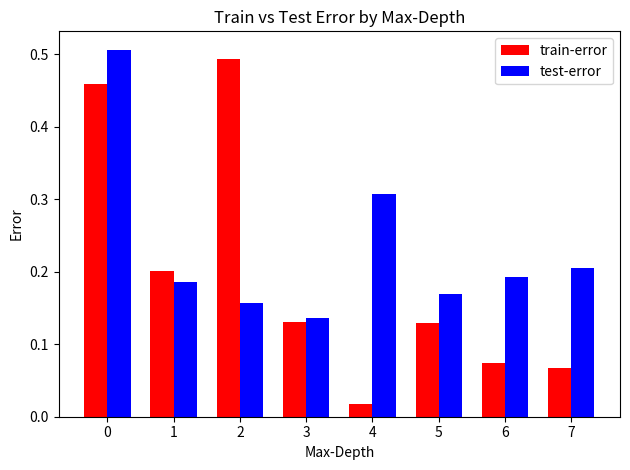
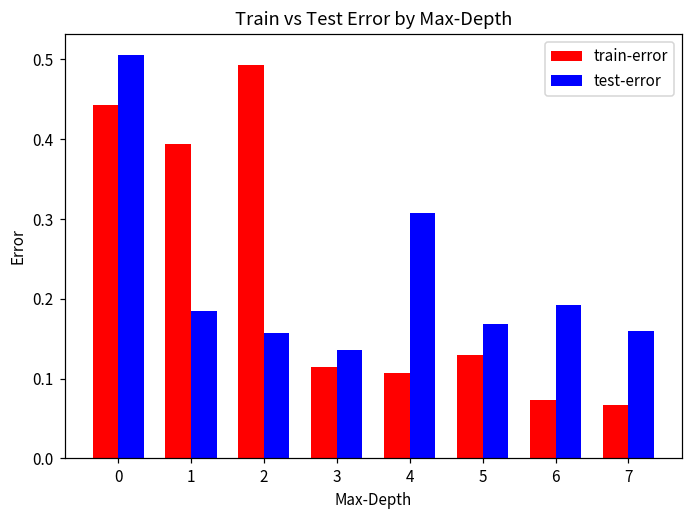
train-error, 0: 0.46 -> 0.44
train-error, 1: 0.20 -> 0.39
train-error, 3: 0.13 -> 0.11
train-error, 4: 0.02 -> 0.11
test-error, 7: 0.20 -> 0.16
